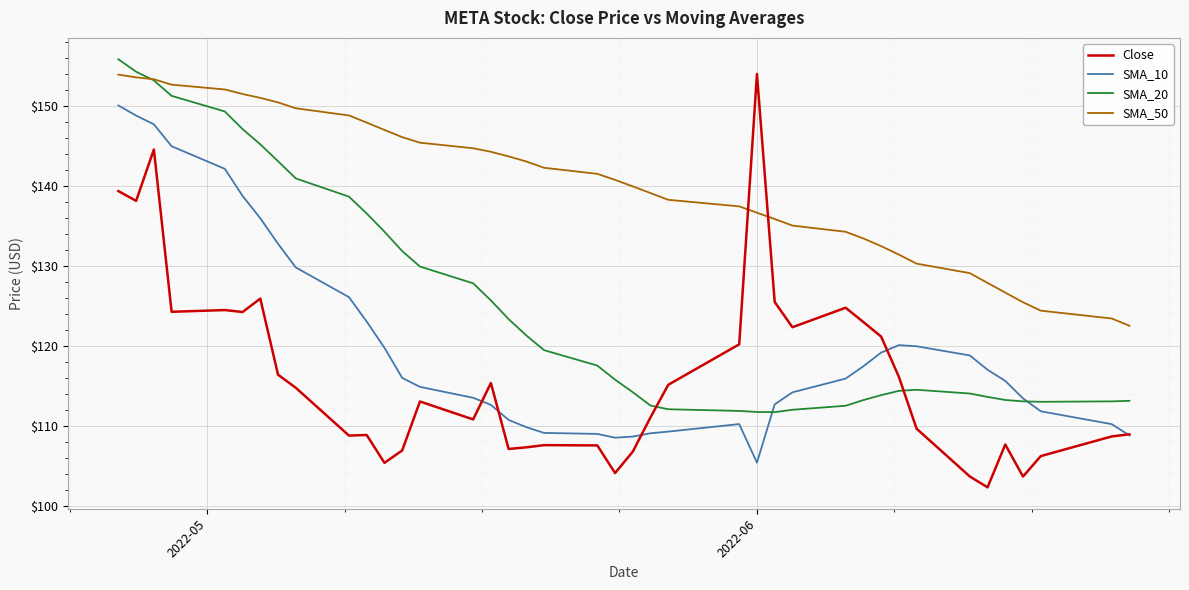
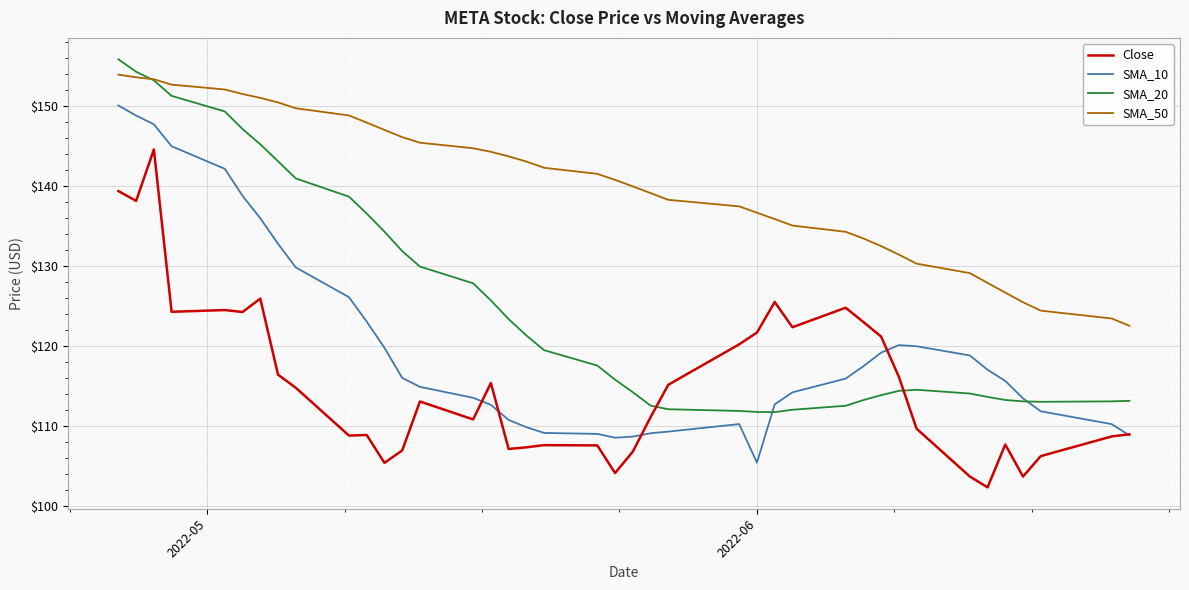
Close, 2022-06: $154 -> $122
